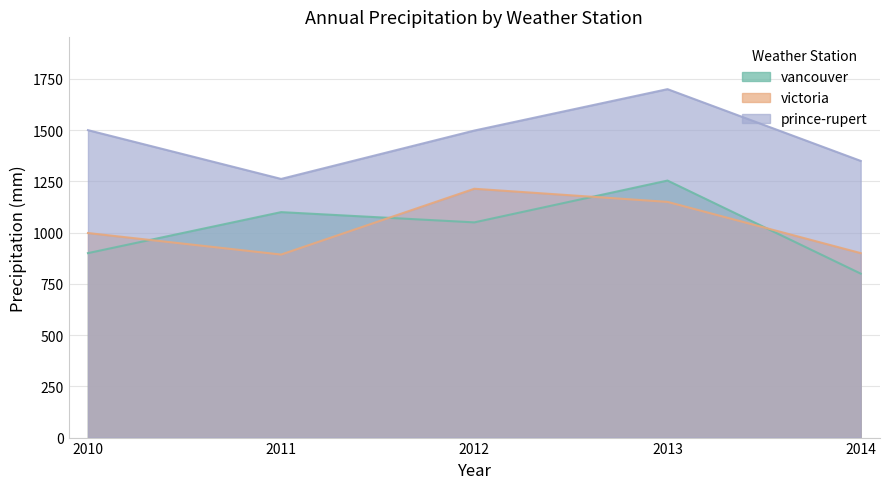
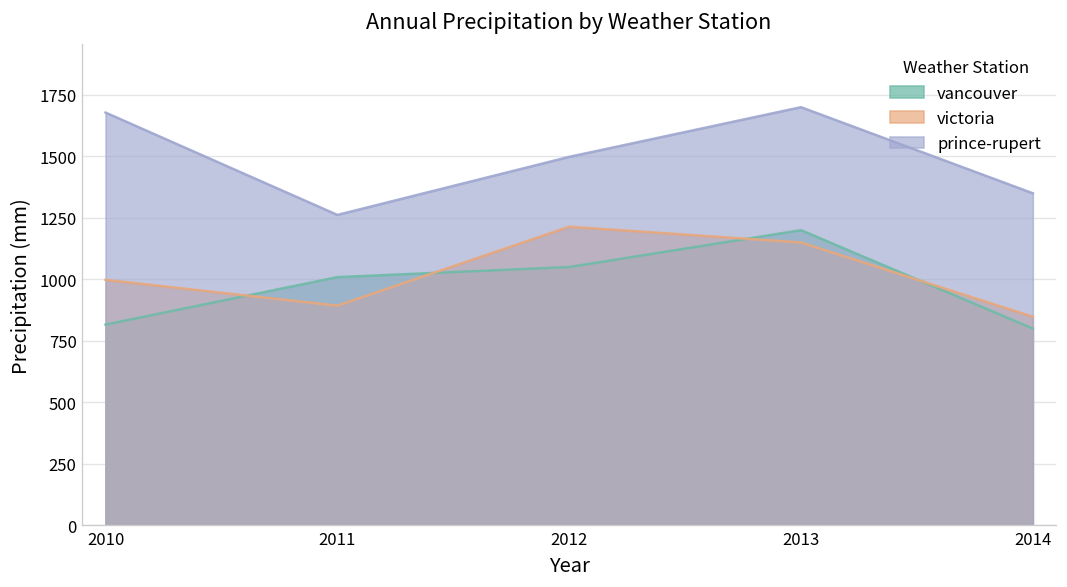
vancouver, 2010: 900 -> 820
prince-rupert, 2010: 1500 -> 1680
vancouver, 2011: 1100 -> 1010
vancouver, 2013: 1250 -> 1200
victoria, 2014: 900 -> 850
